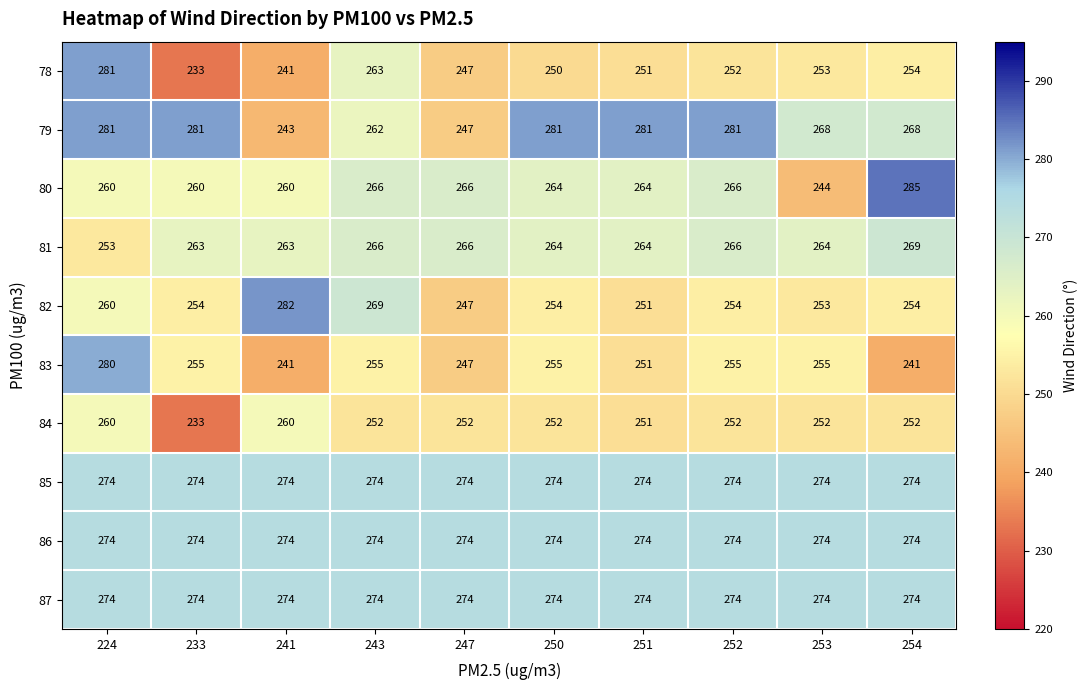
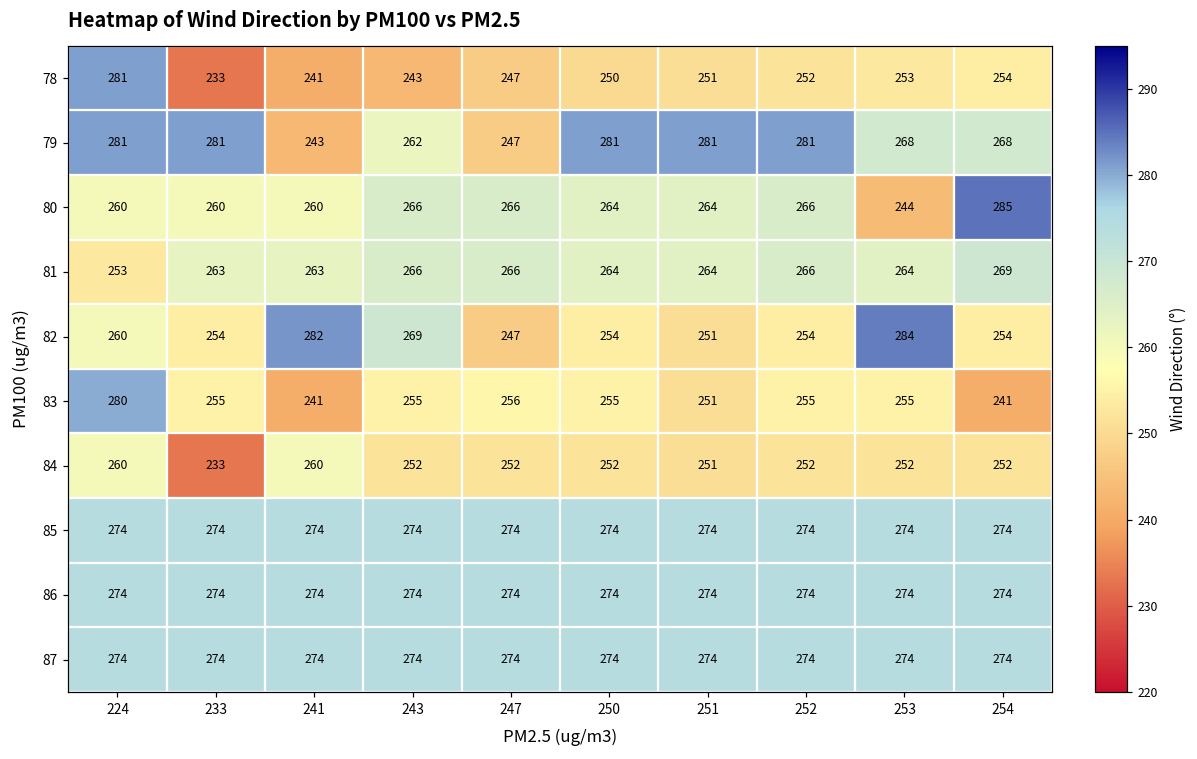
78, 243: 263 -> 243
82, 253: 253 -> 284
83, 247: 247 -> 256
